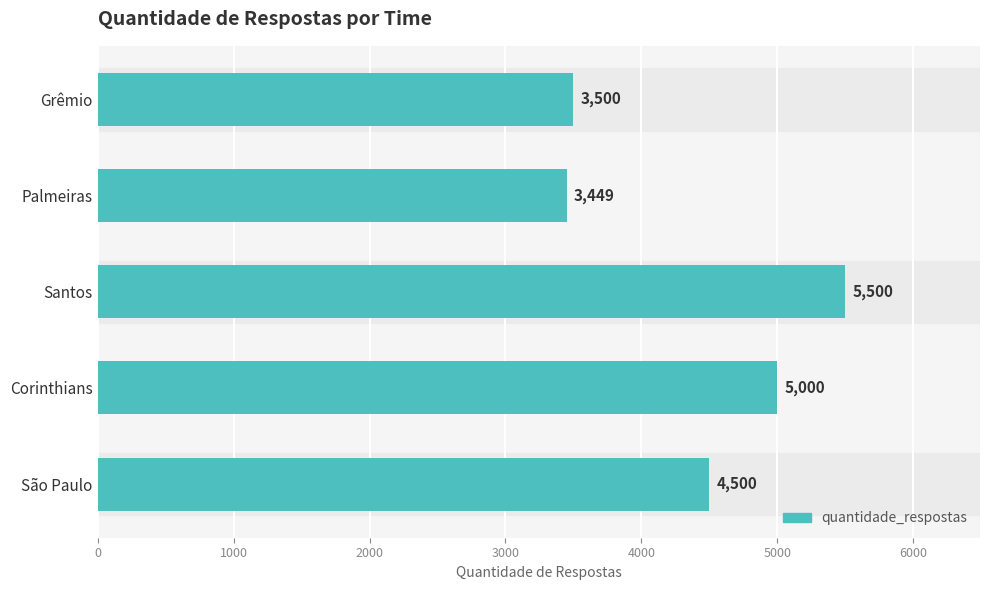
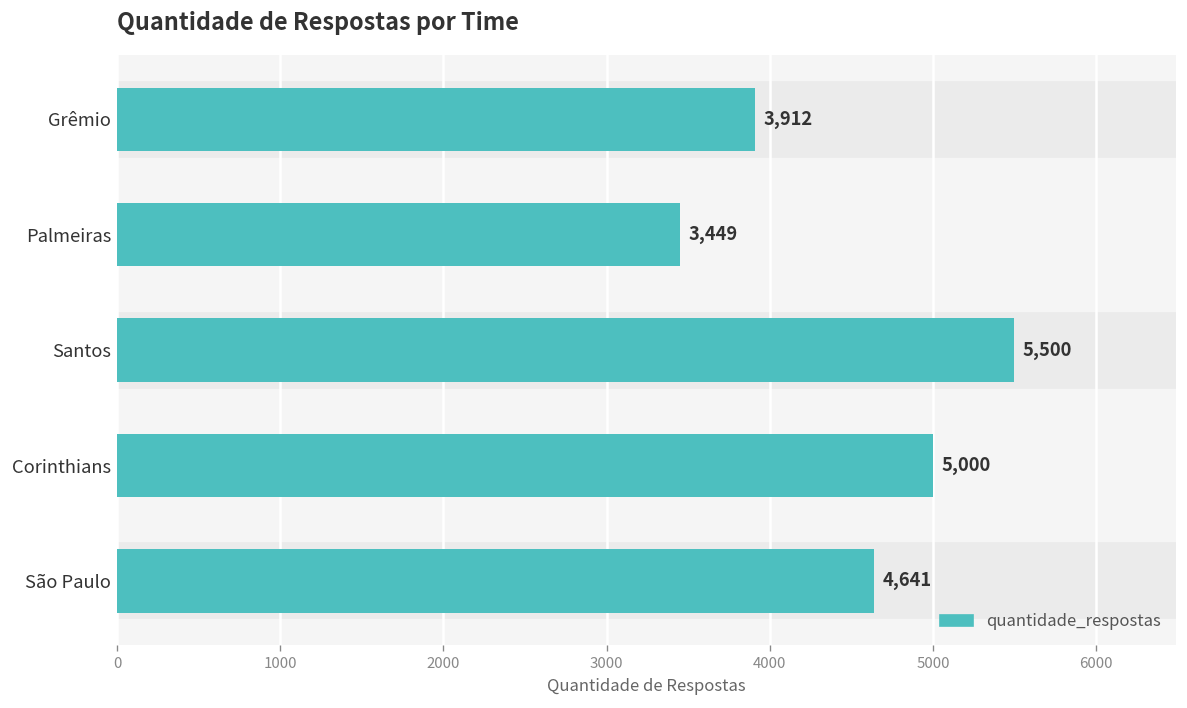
Grêmio: 3,500 -> 3,912
São Paulo: 4,500 -> 4,641
